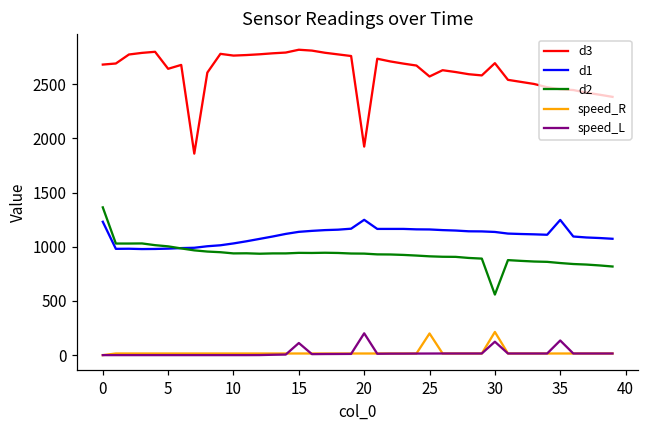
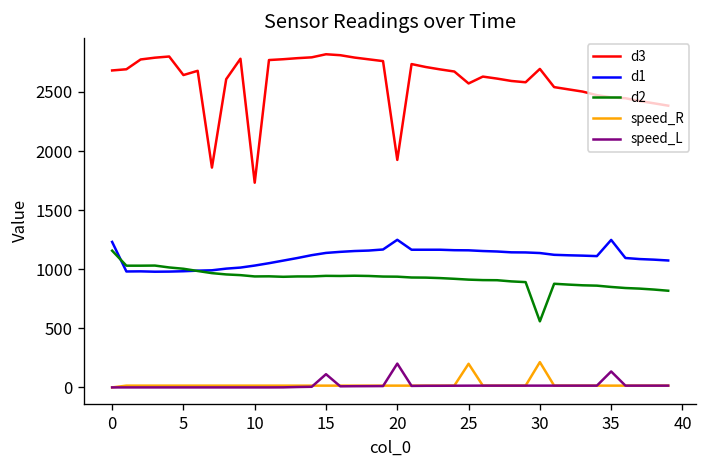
d2, 0: 1400 -> 1200
d3, 10: 2800 -> 1700
speed_L, 30: 100 -> 0
